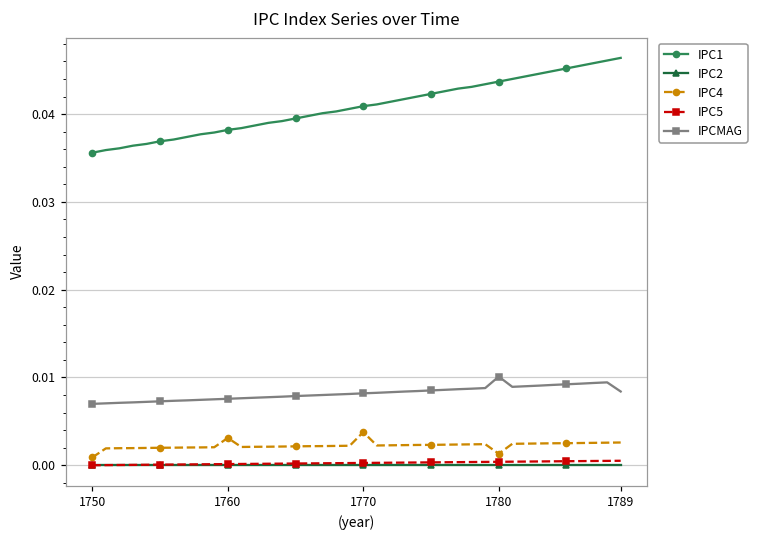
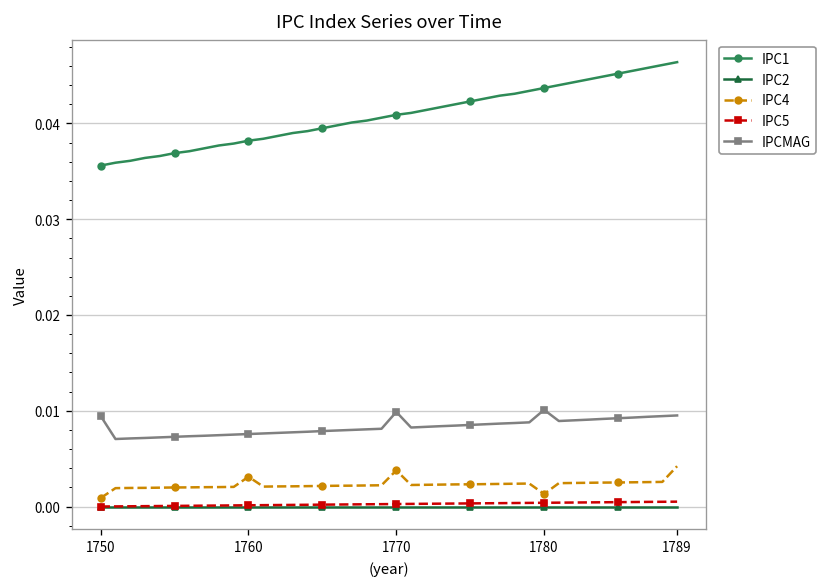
IPCMAG, 1750: 0.007 -> 0.009
IPCMAG, 1770: 0.008 -> 0.010
IPC4, 1789: 0.003 -> 0.004
IPCMAG, 1789: 0.008 -> 0.010
